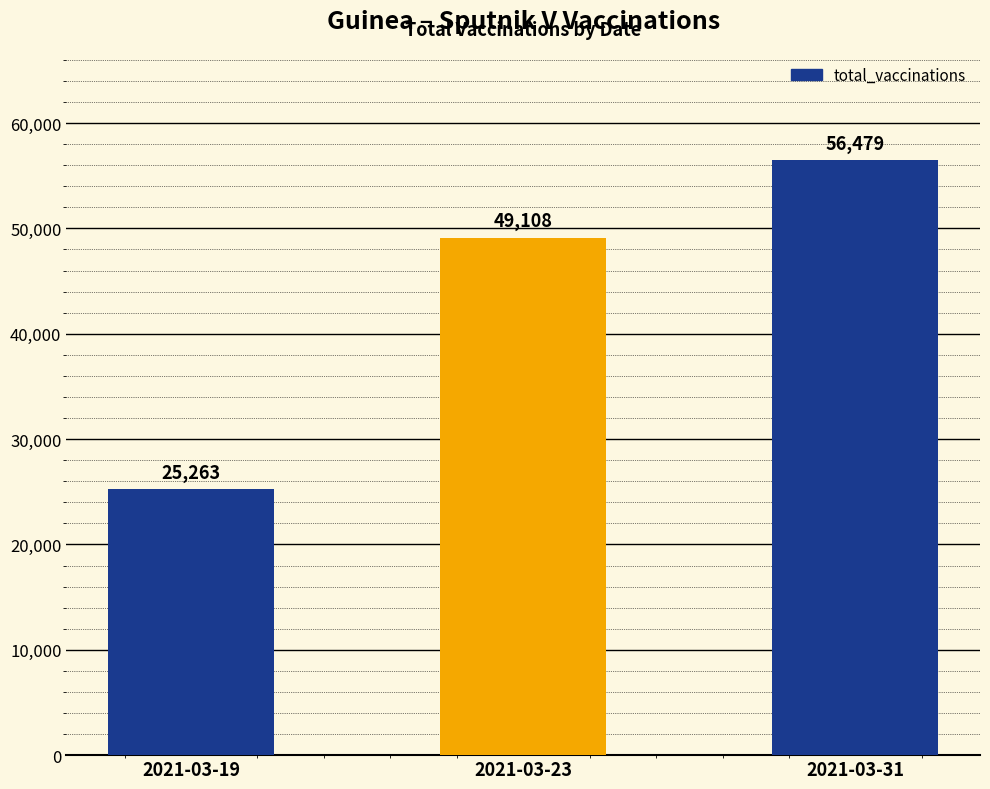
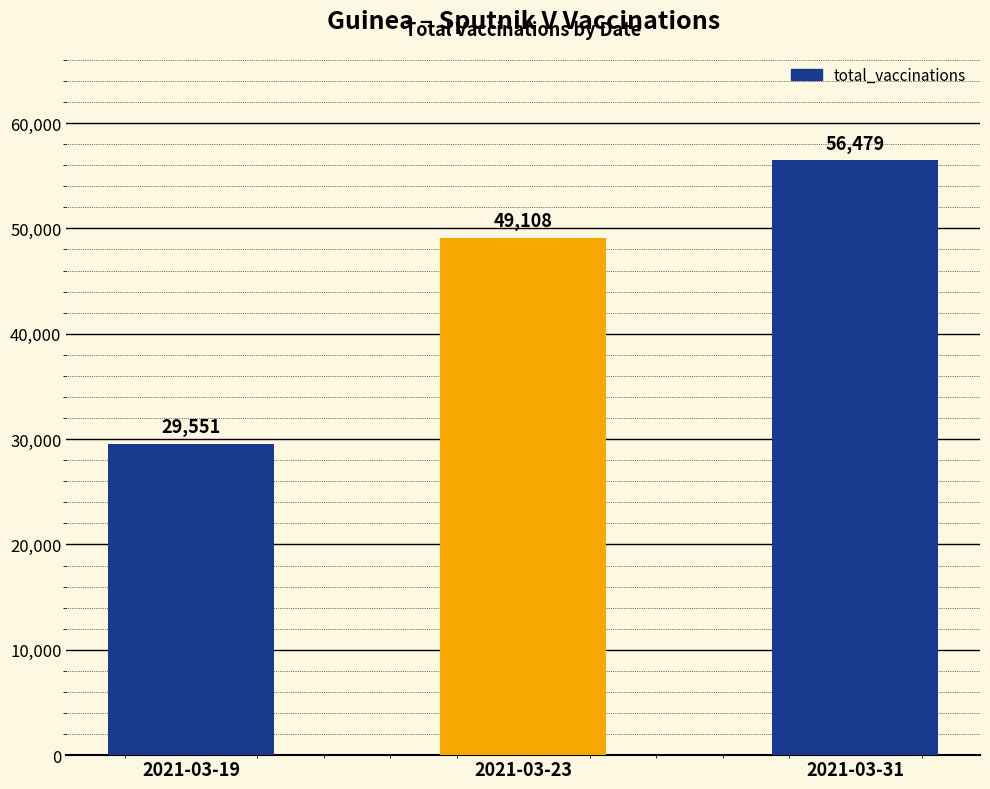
2021-03-19: 25,263 -> 29,551
